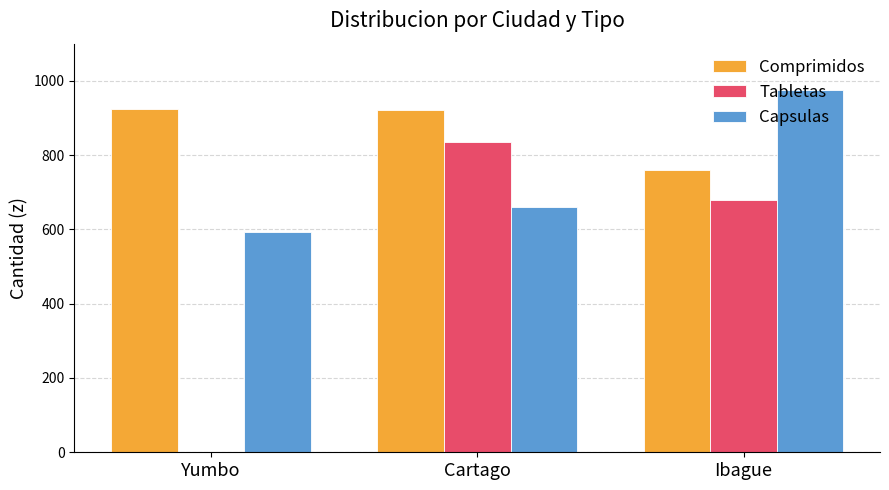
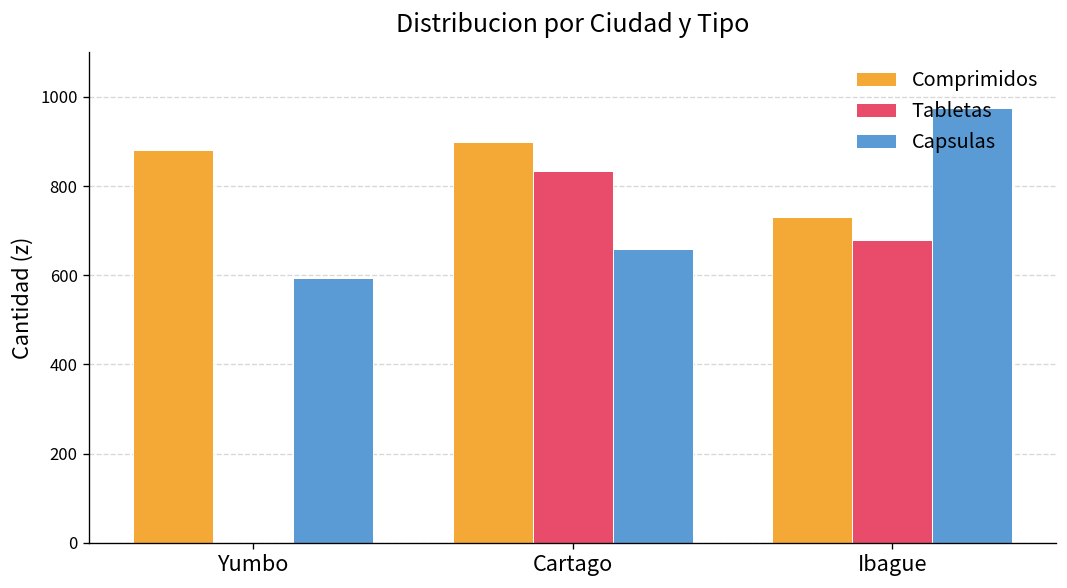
Comprimidos, Yumbo: 920 -> 880
Comprimidos, Cartago: 920 -> 900
Comprimidos, Ibague: 760 -> 730
